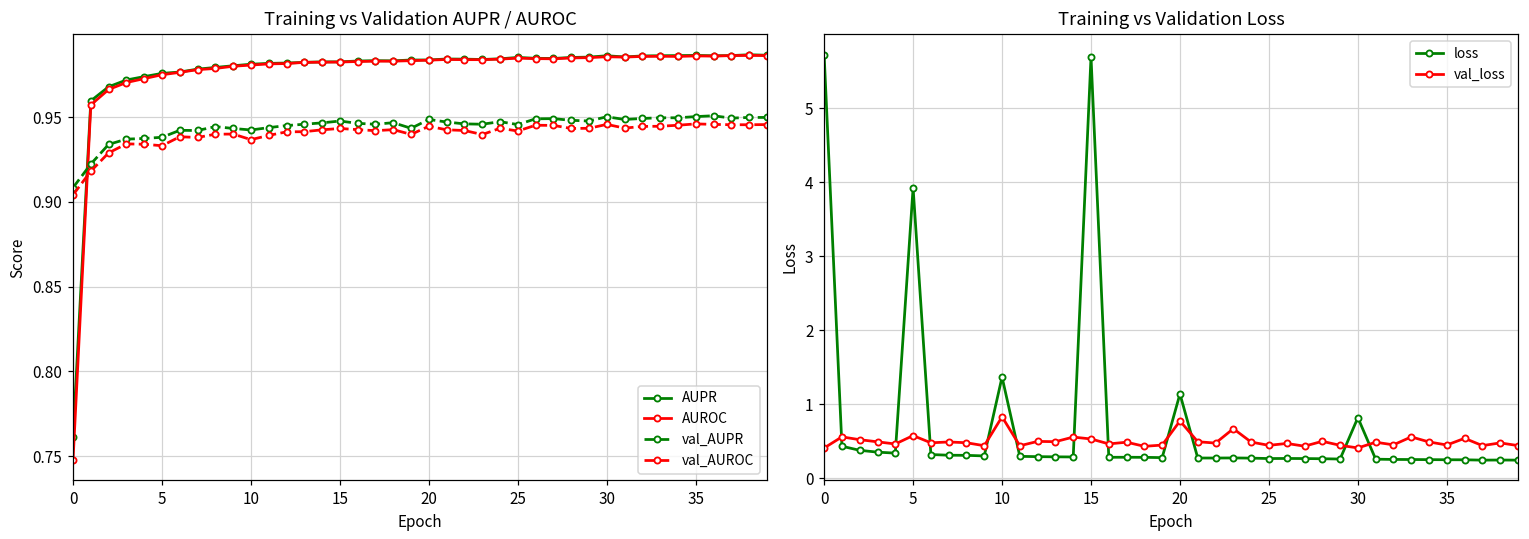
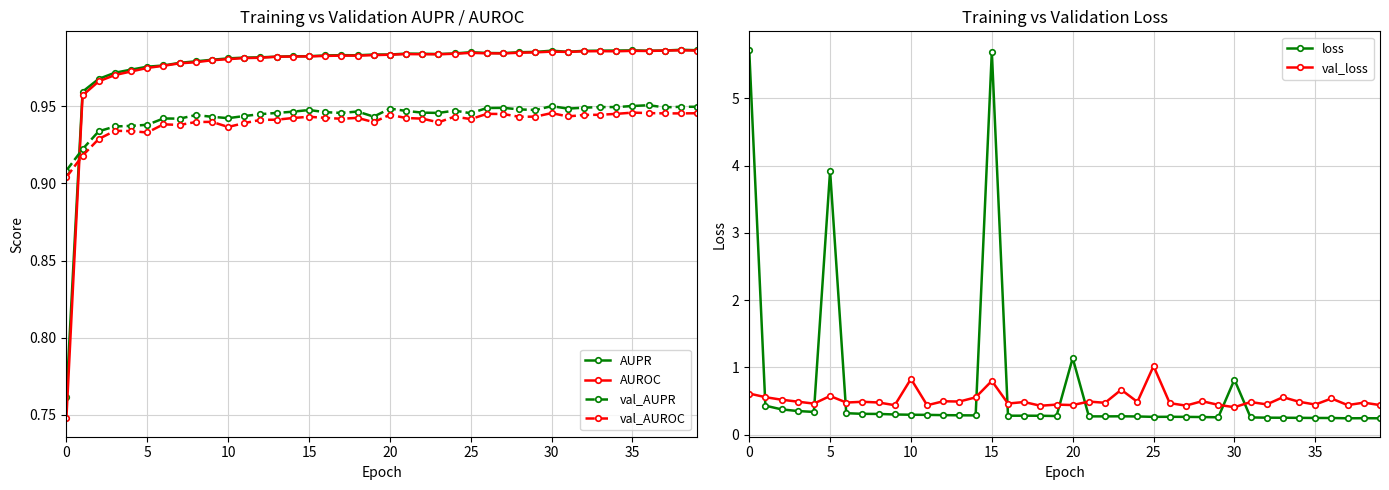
Training vs Validation Loss, val_loss, 0: 0.4 -> 0.6
Training vs Validation Loss, loss, 10: 1.4 -> 0.3
Training vs Validation Loss, val_loss, 15: 0.5 -> 0.8
Training vs Validation Loss, val_loss, 20: 0.8 -> 0.4
Training vs Validation Loss, val_loss, 25: 0.4 -> 1.0
